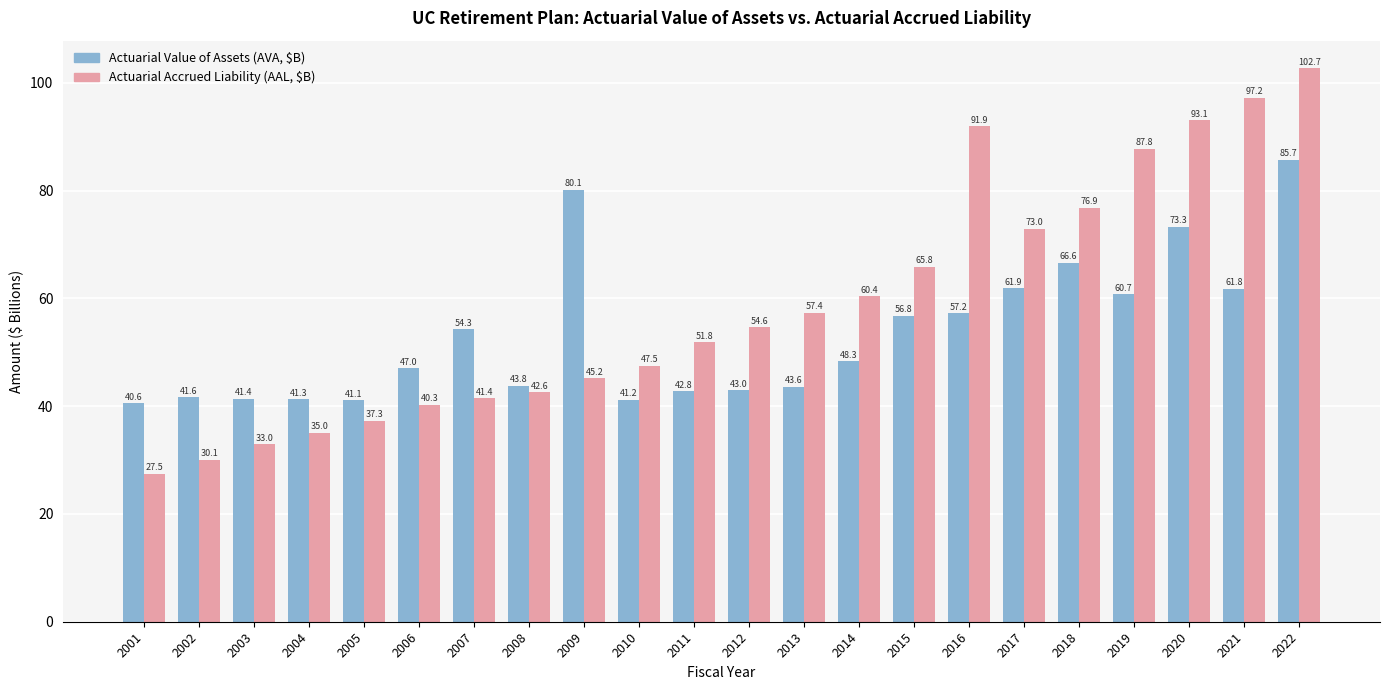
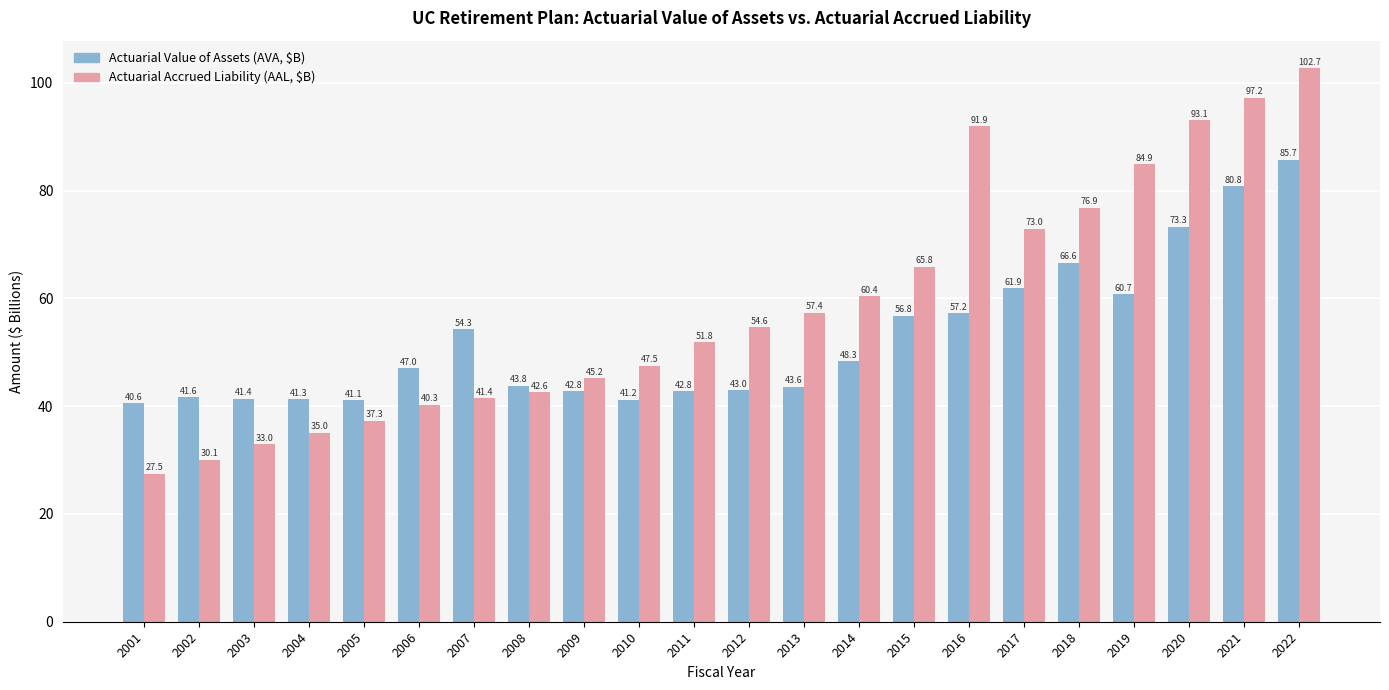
Actuarial Value of Assets (AVA, $B), 2009: 80.1 -> 42.8
Actuarial Accrued Liability (AAL, $B), 2019: 87.8 -> 84.9
Actuarial Value of Assets (AVA, $B), 2021: 61.8 -> 80.8
